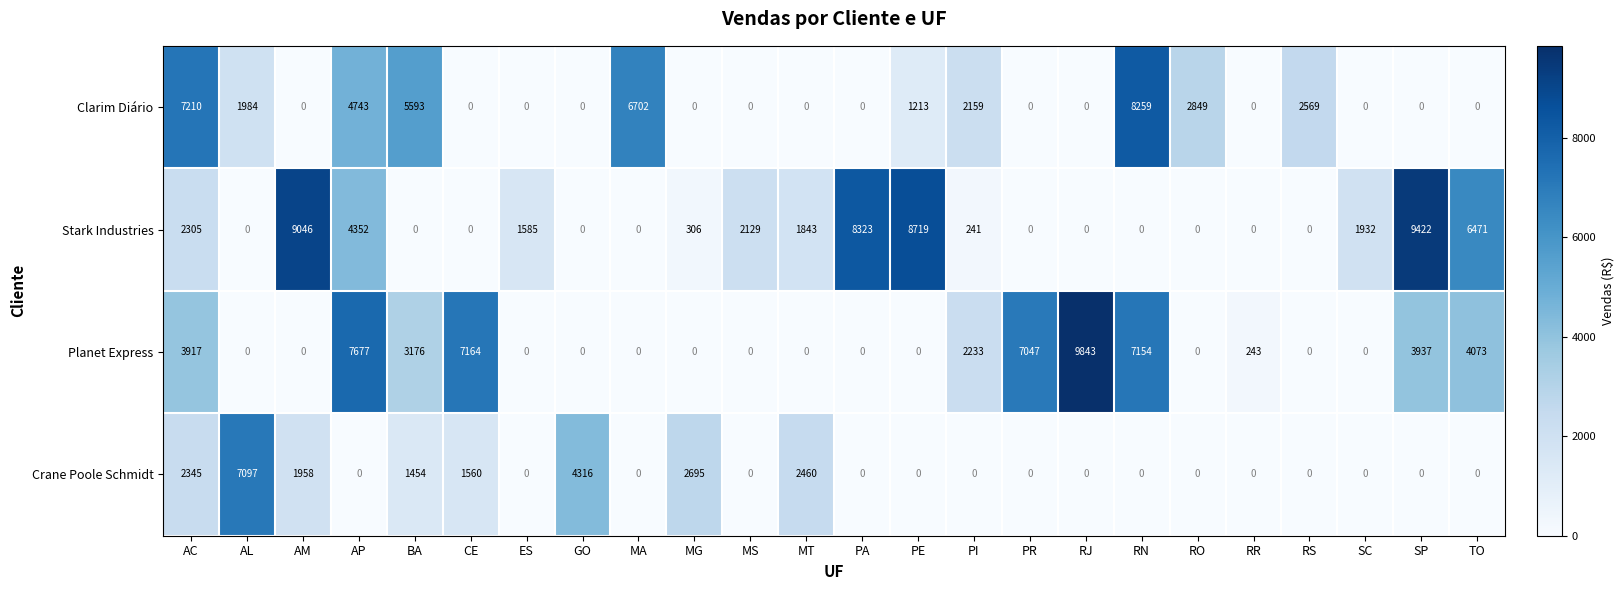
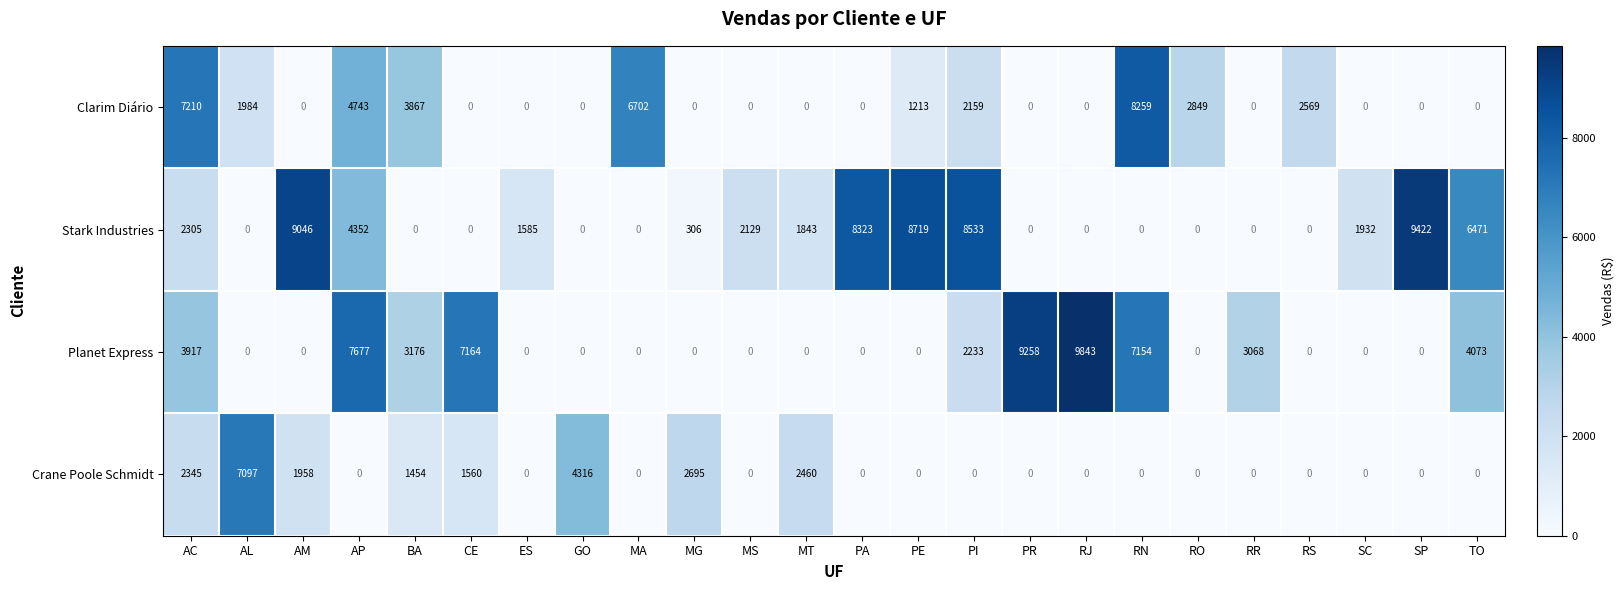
Clarim Diário, BA: 5593 -> 3867
Stark Industries, PI: 241 -> 8533
Planet Express, PR: 7047 -> 9258
Planet Express, RR: 243 -> 3068
Planet Express, SP: 3937 -> 0
